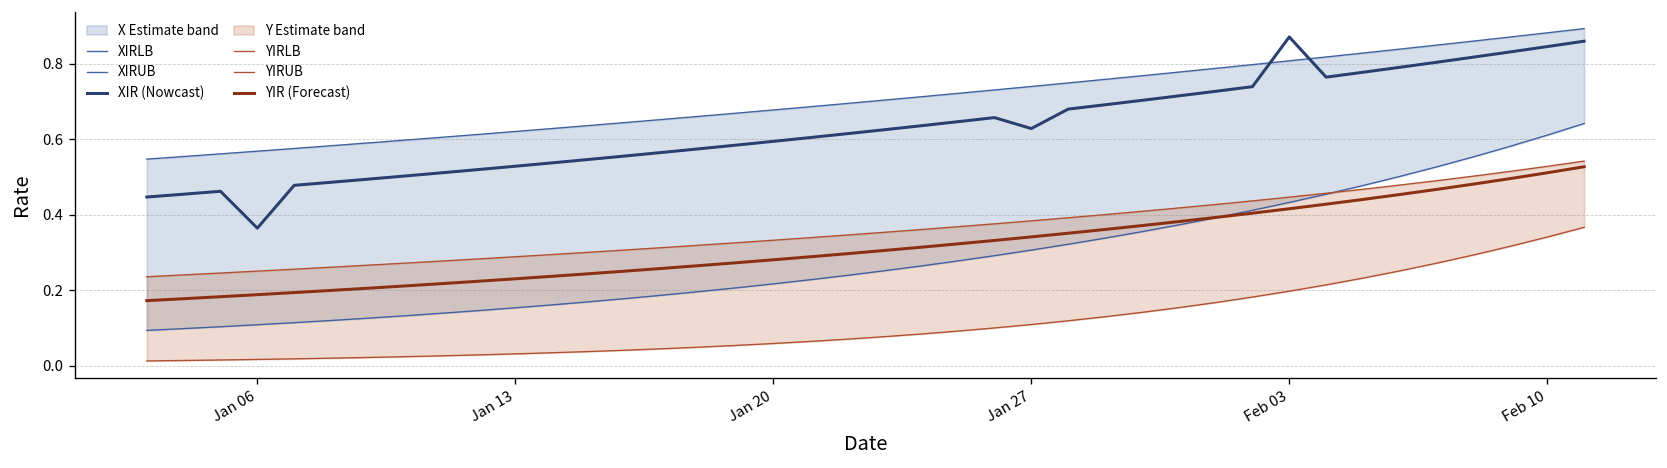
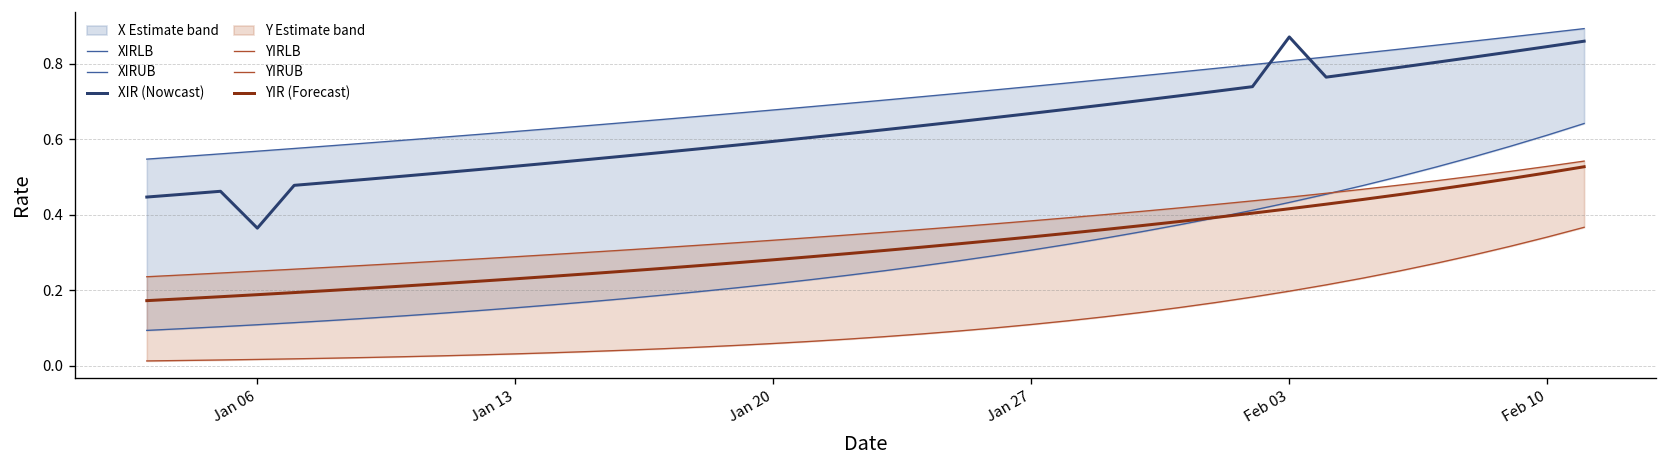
XIR (Nowcast), Jan 27: 0.63 -> 0.67
